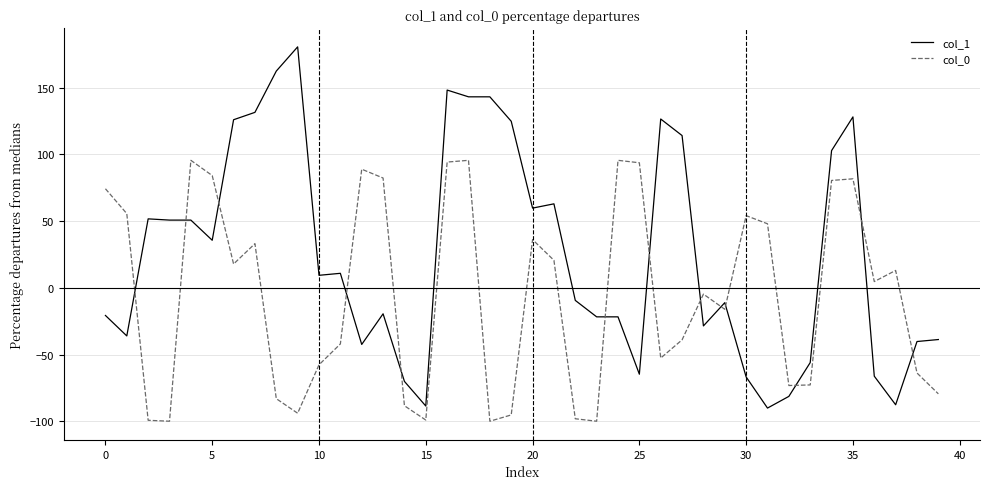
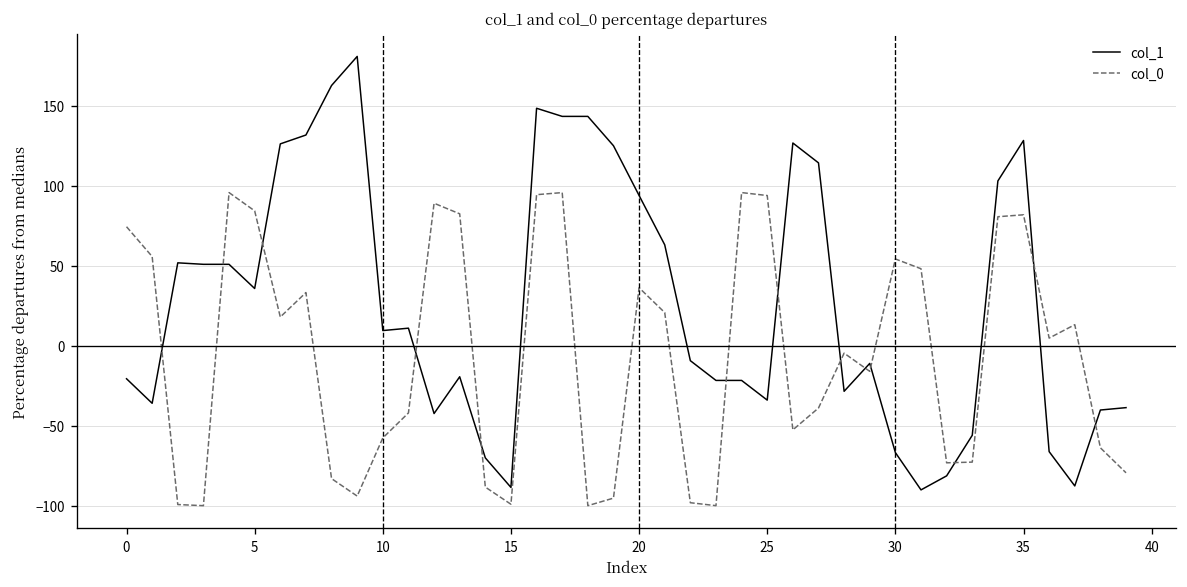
col_1, 20: 60 -> 94
col_1, 25: -65 -> -34
